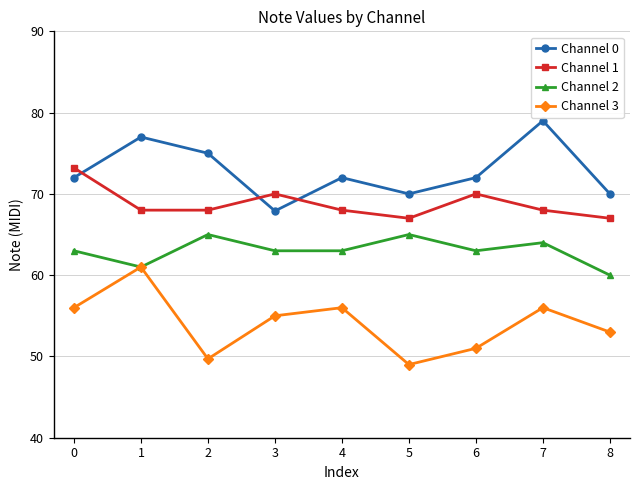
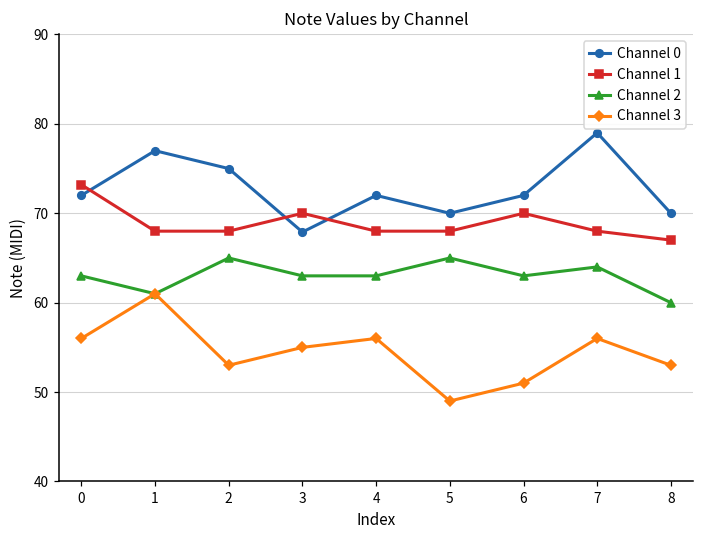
Channel 3, 2: 50 -> 53
Channel 1, 5: 67 -> 68
